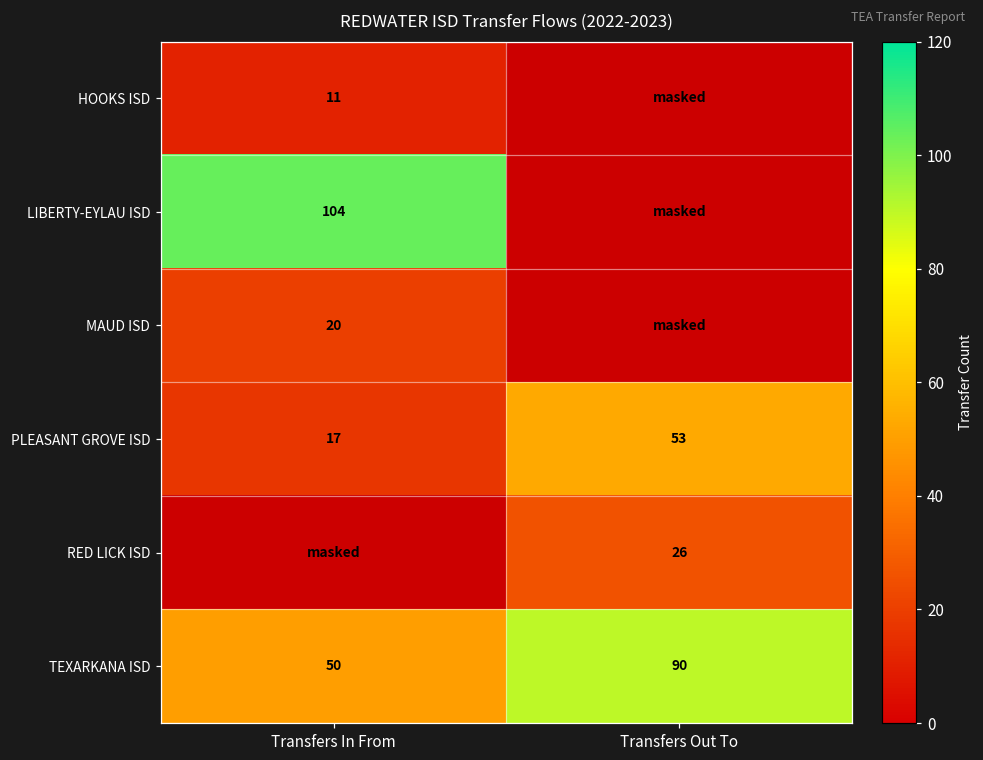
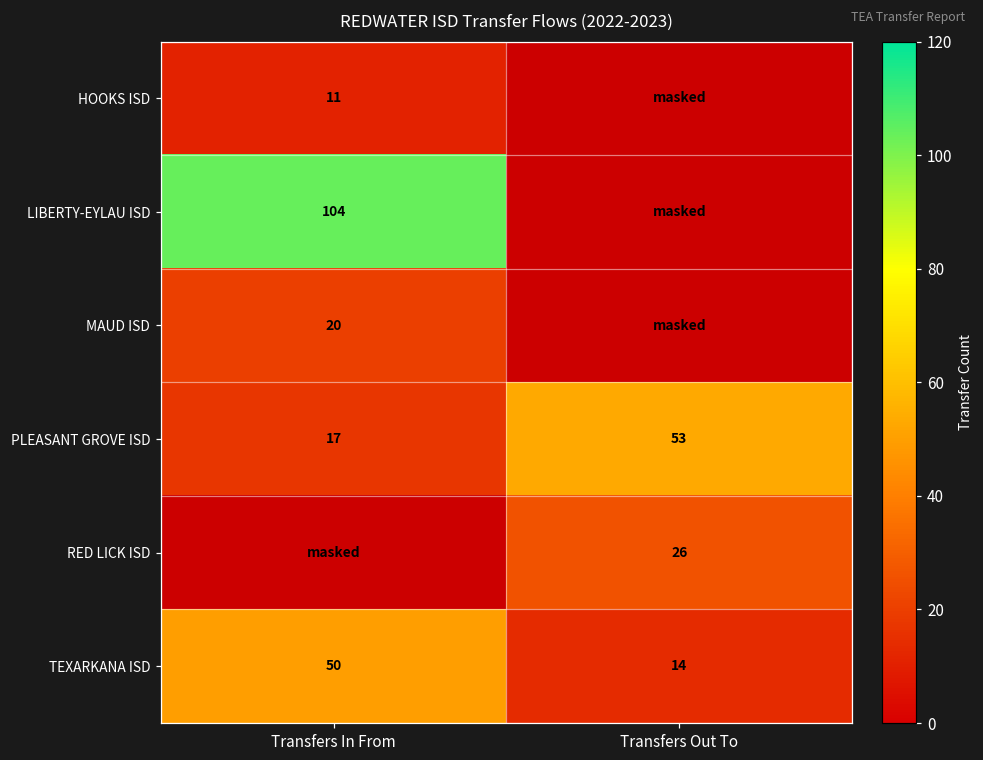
TEXARKANA ISD, Transfers Out To: 90 -> 14
